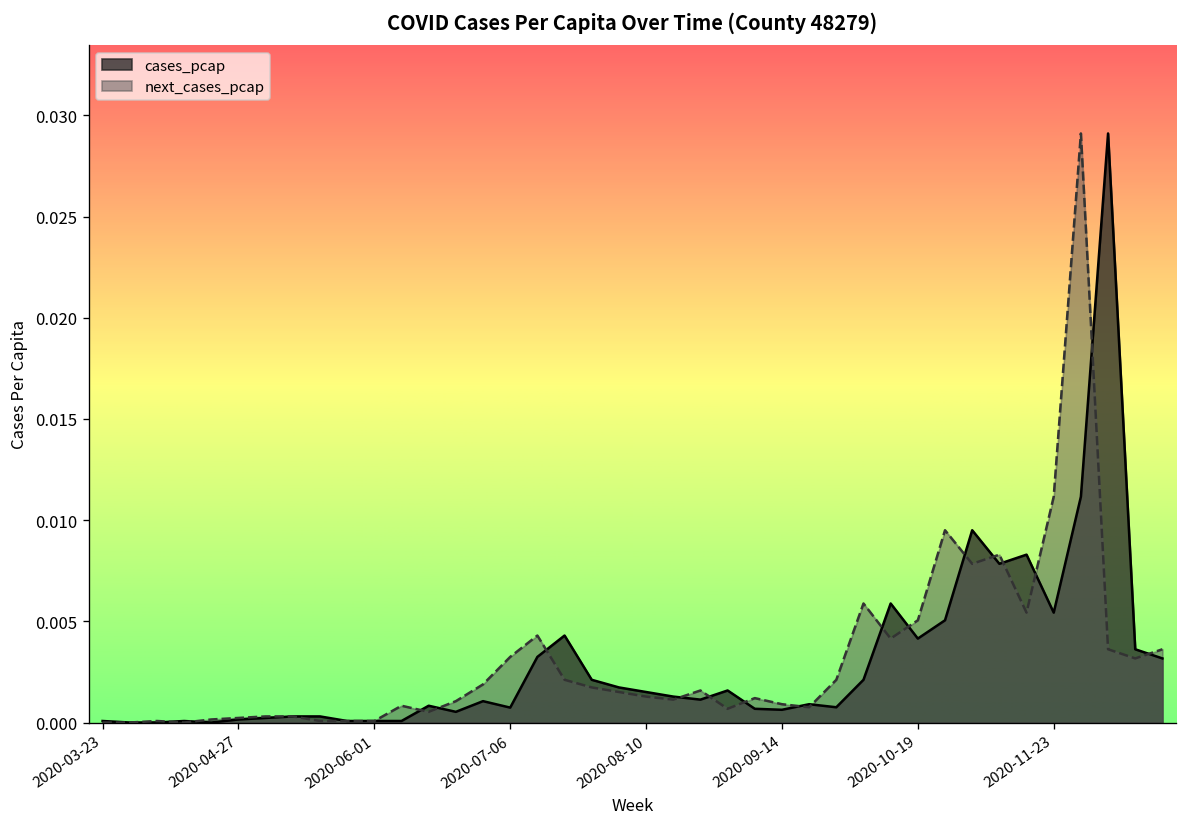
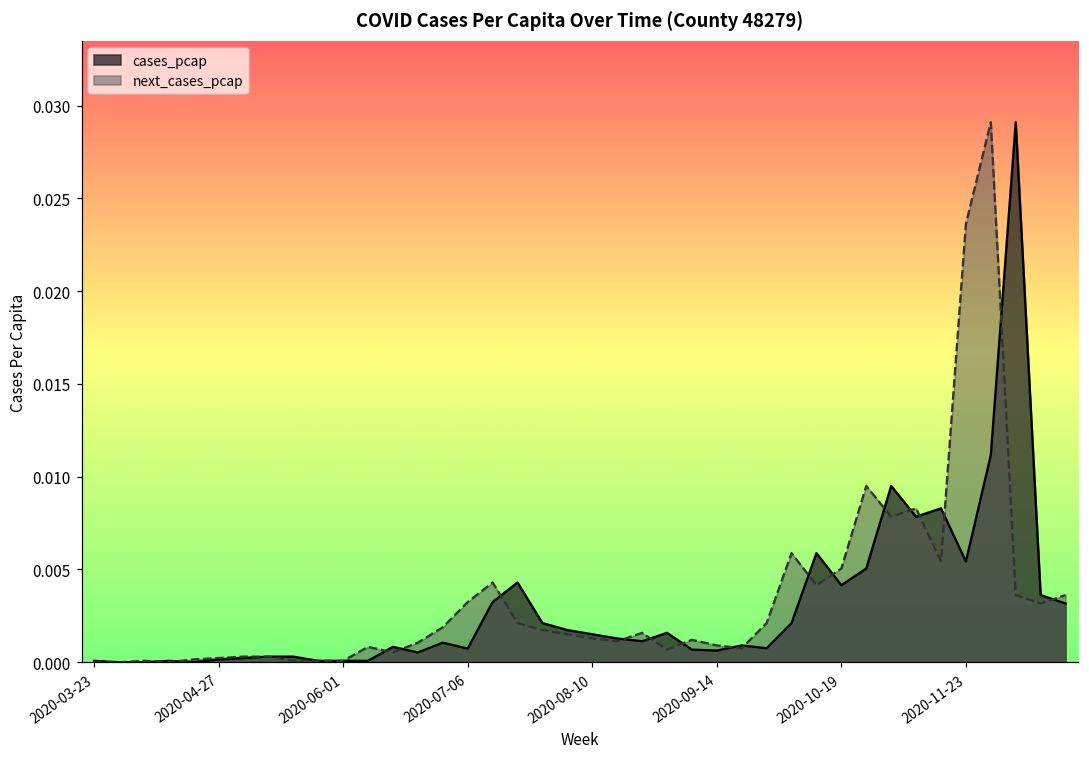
next_cases_pcap, 2020-11-23: 0.0112 -> 0.0236
